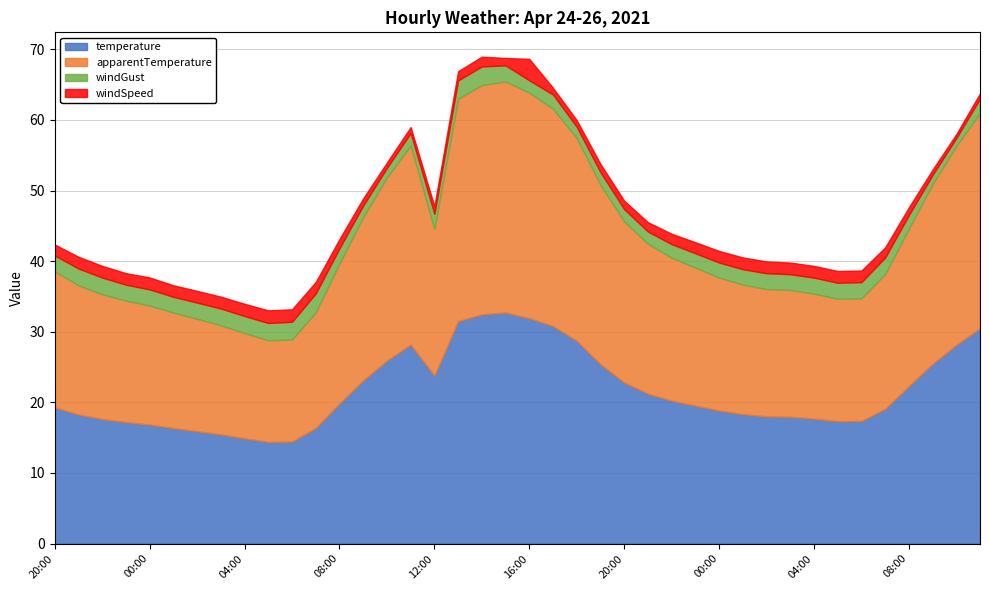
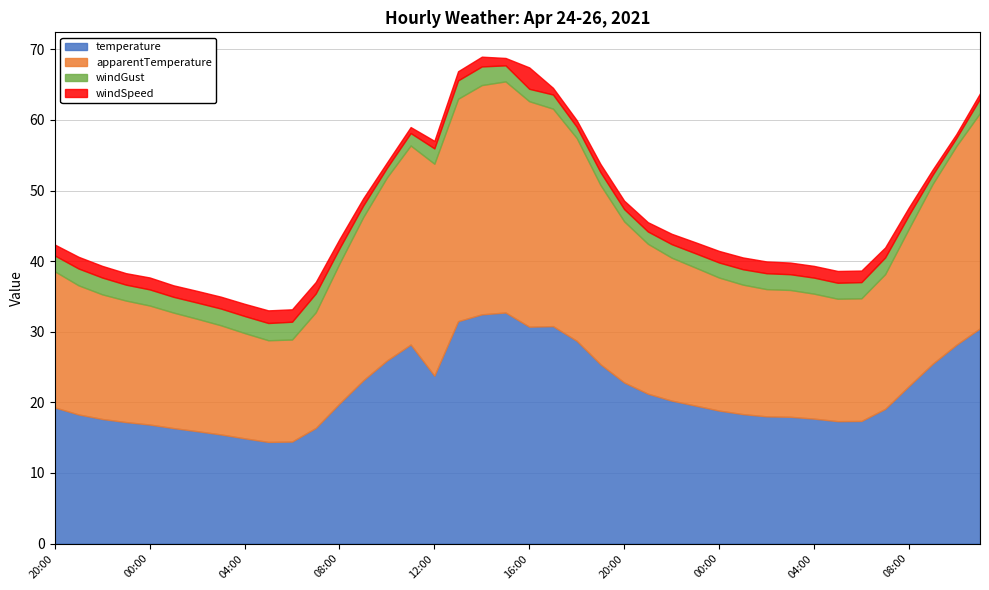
apparentTemperature, 12:00: 21 -> 30
temperature, 16:00: 32 -> 31
